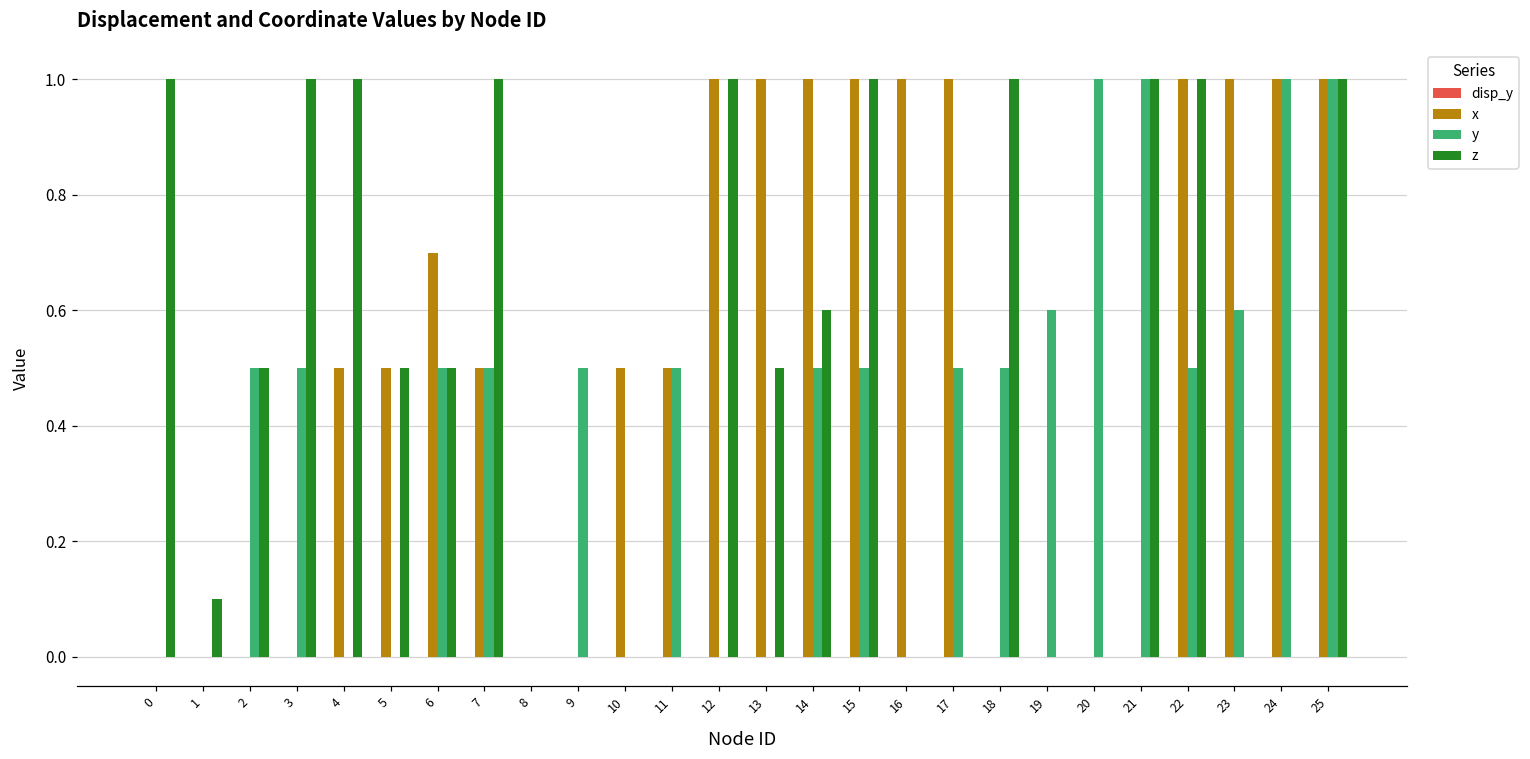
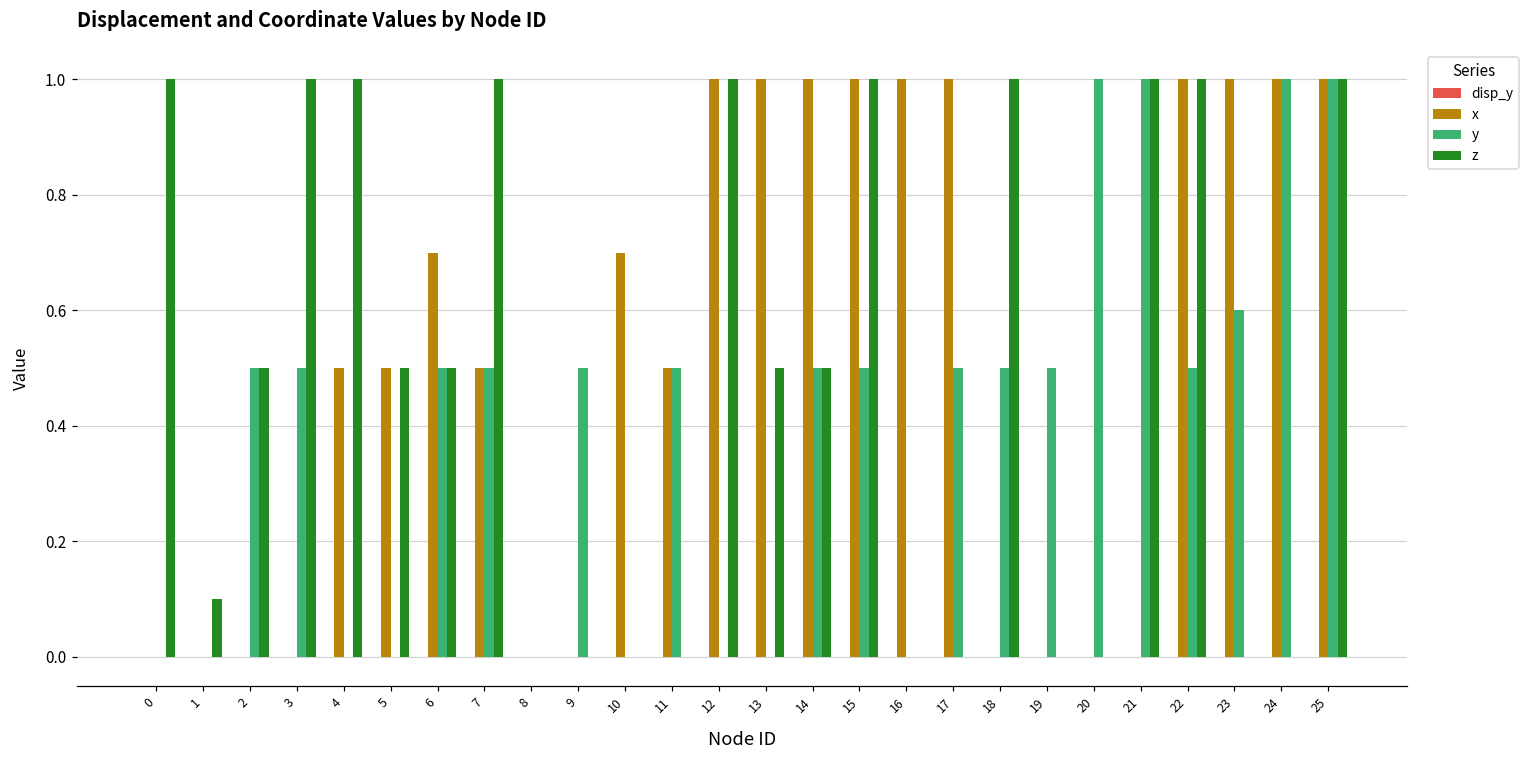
x, 10: 0.5 -> 0.7
z, 14: 0.6 -> 0.5
y, 19: 0.6 -> 0.5
